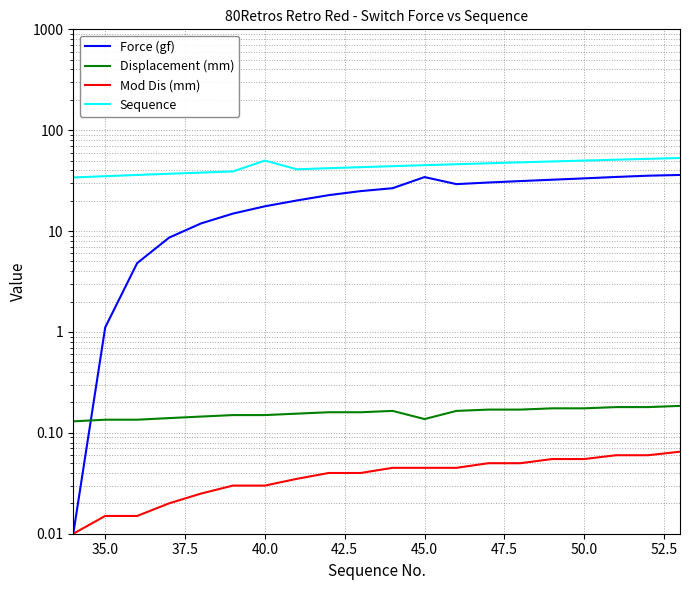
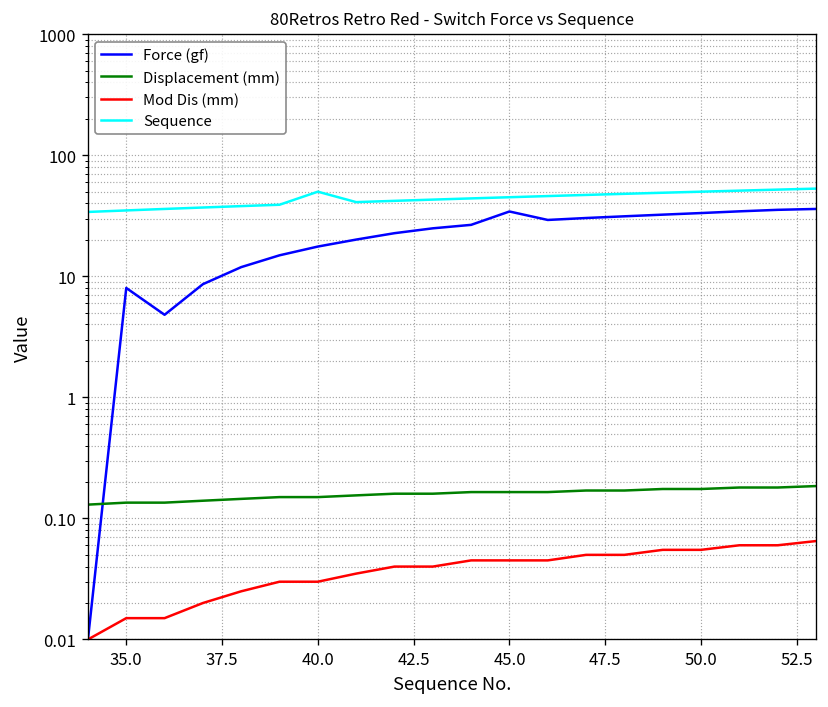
Force (gf), 35.0: 1.1 -> 8
Displacement (mm), 45.0: 0.14 -> 0.17
